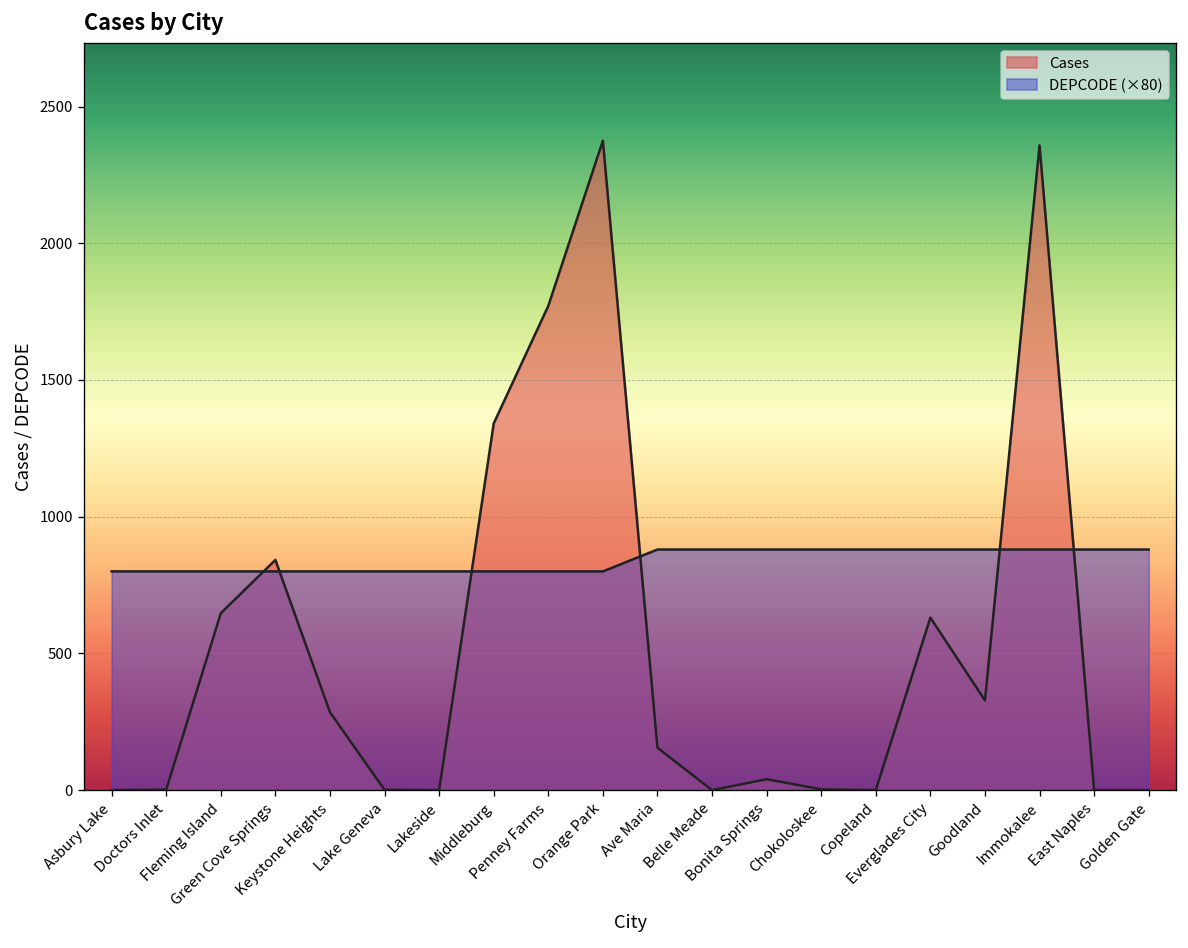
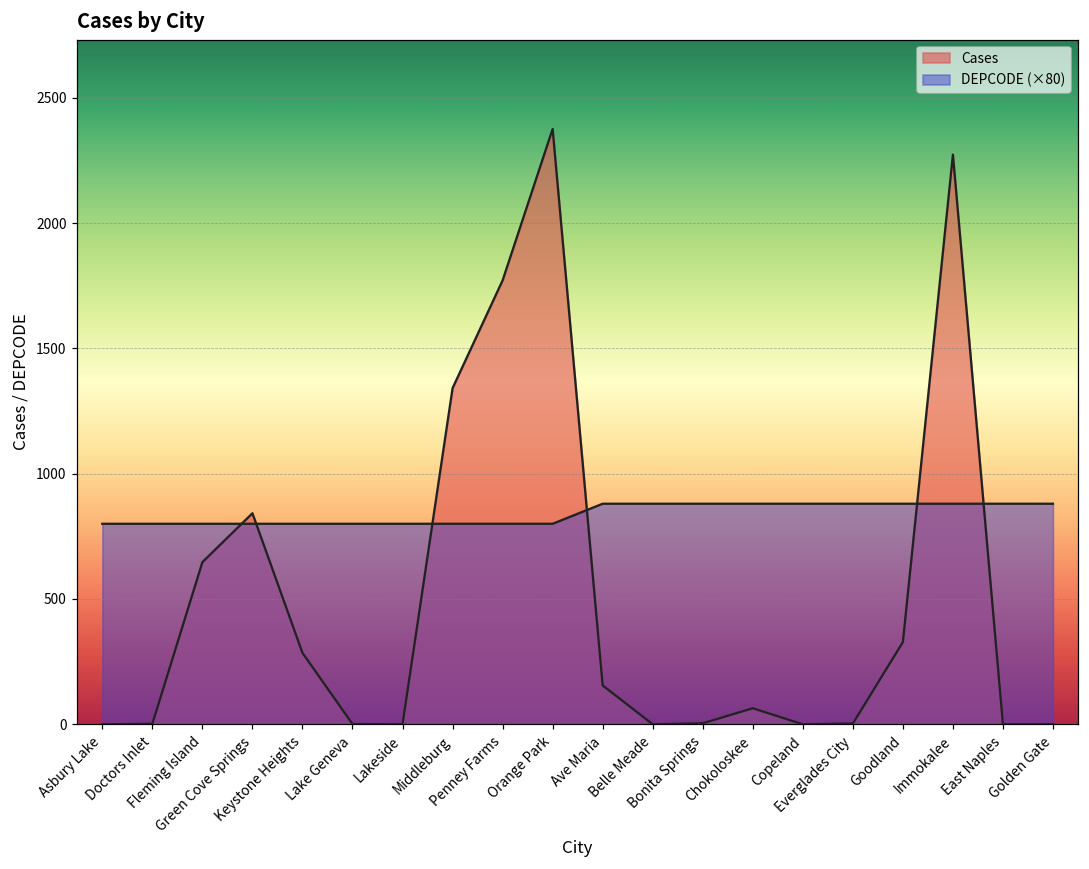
Cases, Bonita Springs: 40 -> 0
Cases, Chokoloskee: 0 -> 60
Cases, Everglades City: 630 -> 0
Cases, Immokalee: 2360 -> 2270
